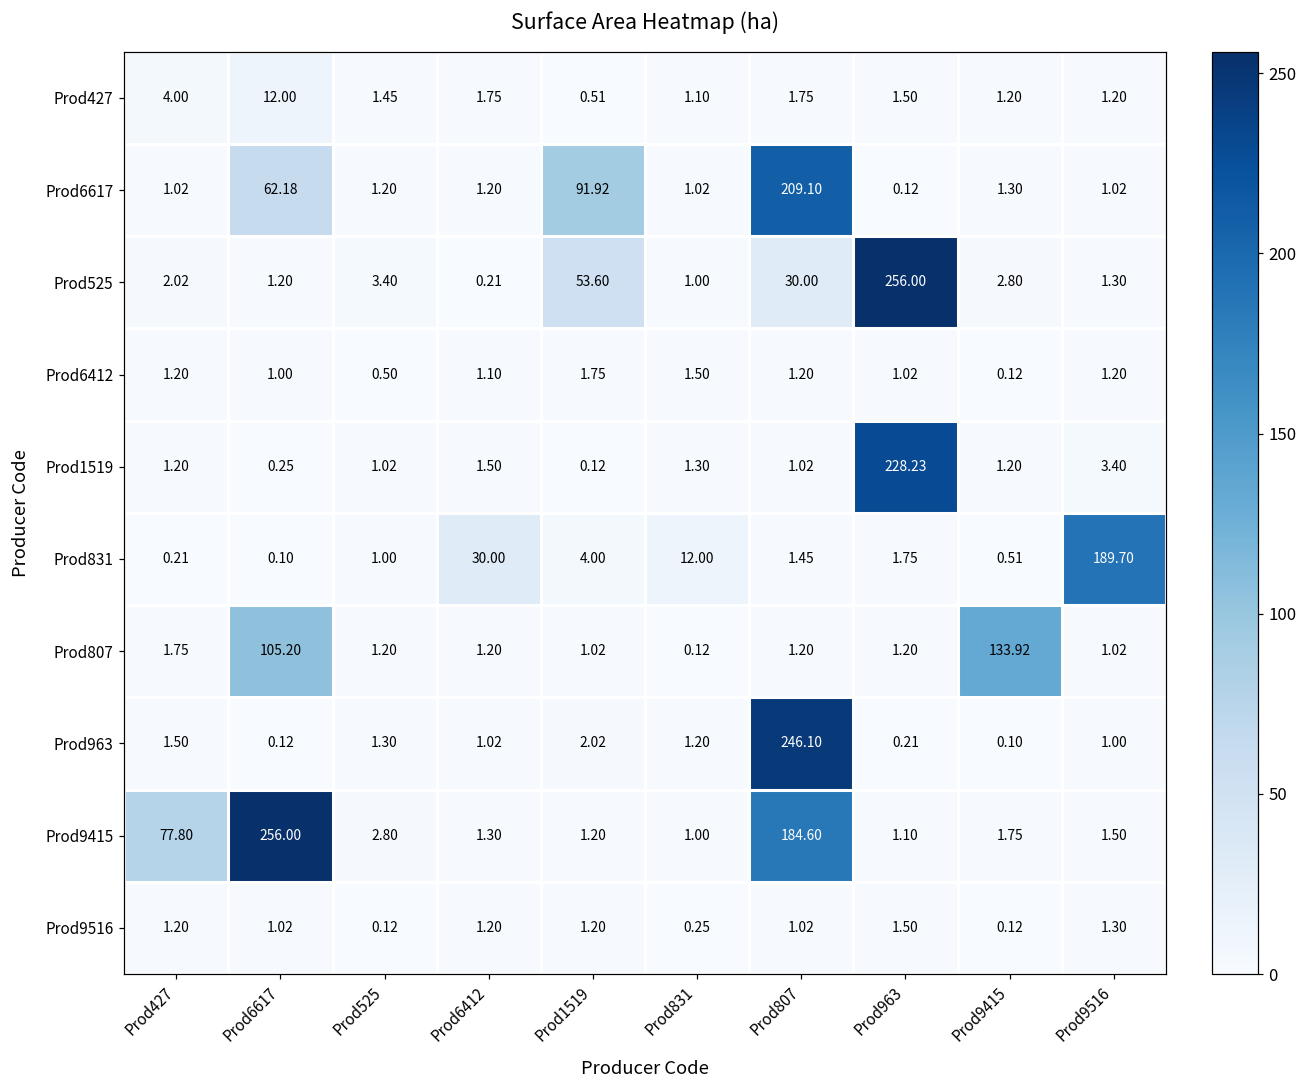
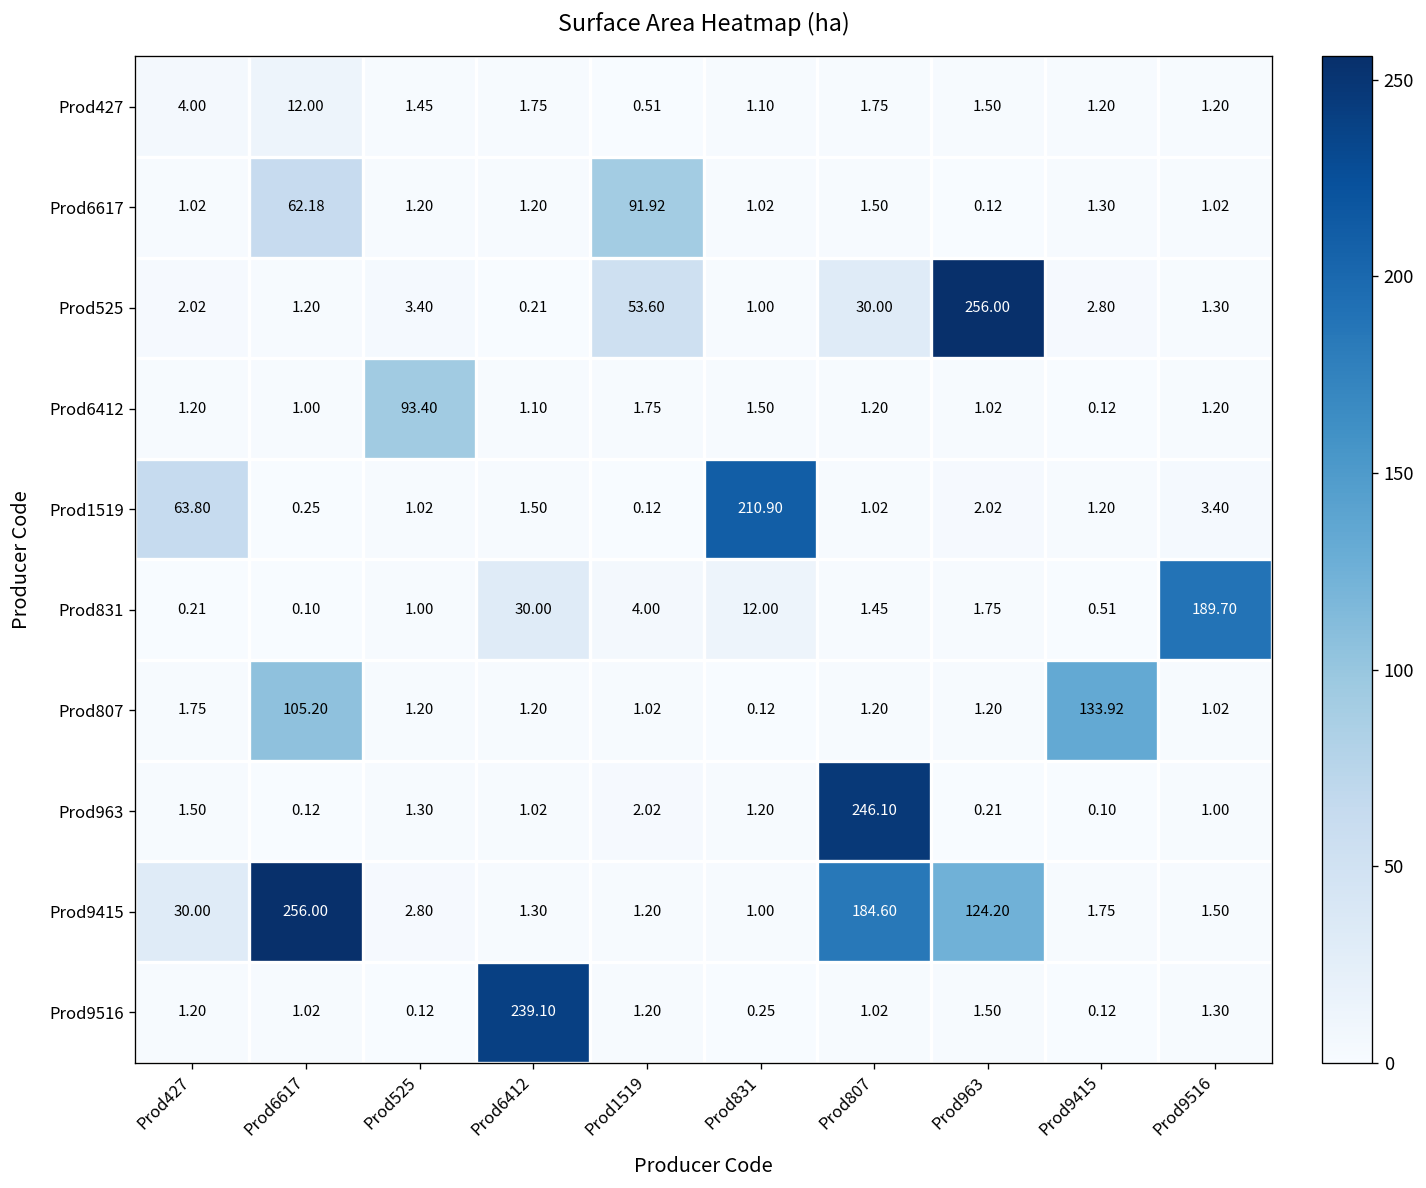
Prod6617, Prod807: 209.10 -> 1.50
Prod6412, Prod525: 0.50 -> 93.40
Prod1519, Prod427: 1.20 -> 63.80
Prod1519, Prod831: 1.30 -> 210.90
Prod1519, Prod963: 228.23 -> 2.02
Prod9415, Prod427: 77.80 -> 30.00
Prod9415, Prod963: 1.10 -> 124.20
Prod9516, Prod6412: 1.20 -> 239.10
